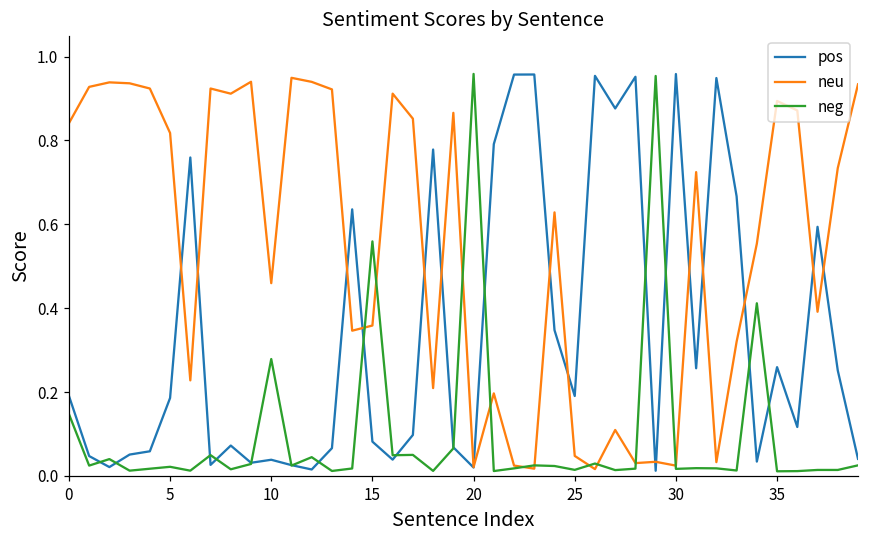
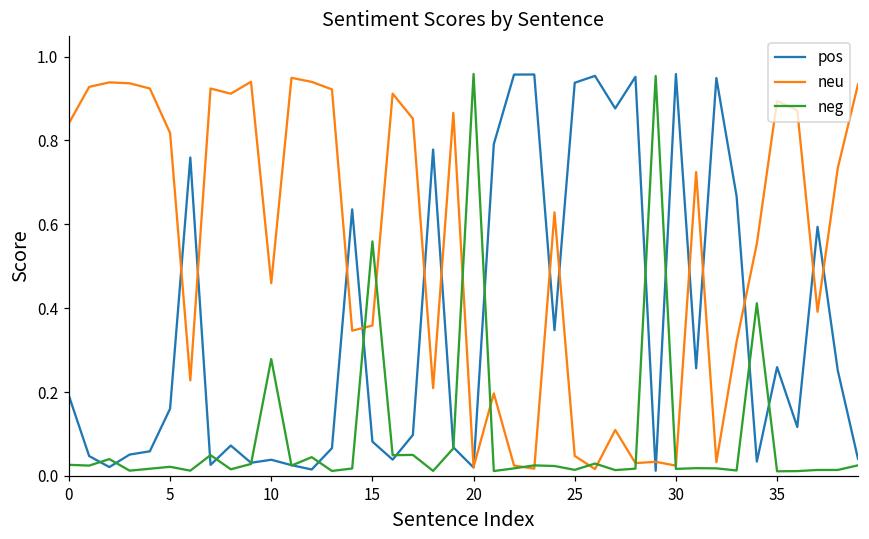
neg, 0: 0.15 -> 0.03
pos, 5: 0.19 -> 0.16
pos, 25: 0.19 -> 0.94
